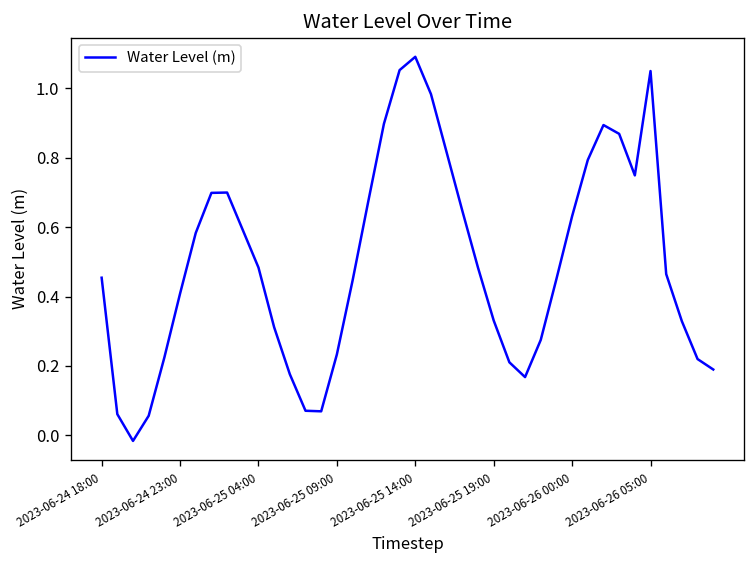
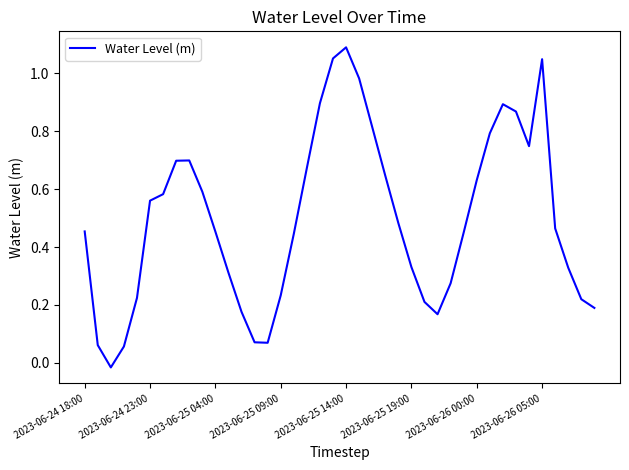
2023-06-24 23:00: 0.41 -> 0.56
2023-06-25 04:00: 0.48 -> 0.45
